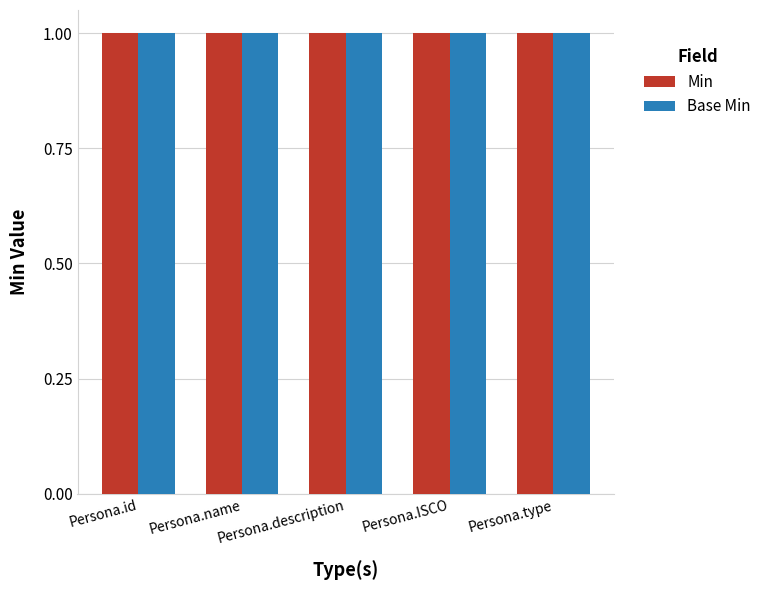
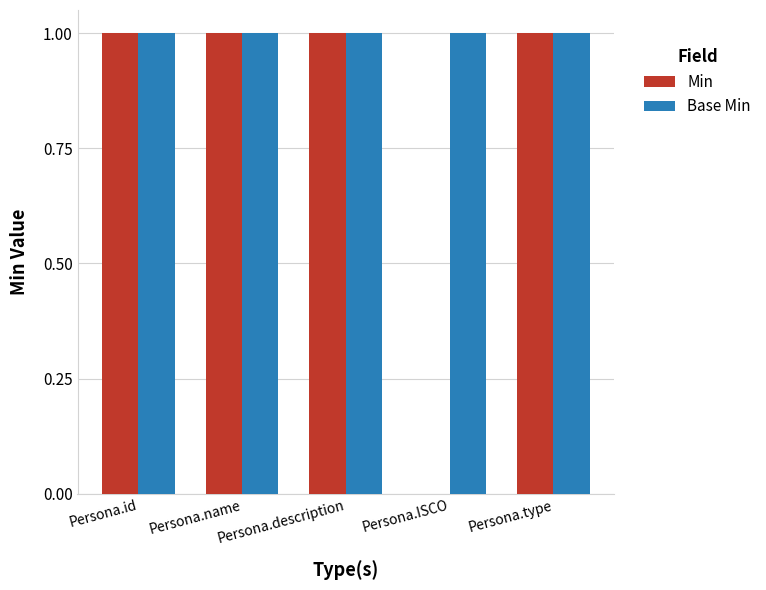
Min, Persona.ISCO: 1 -> 0
